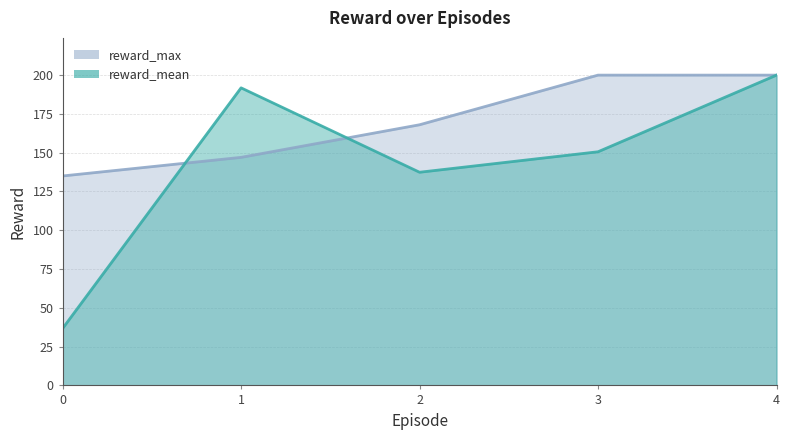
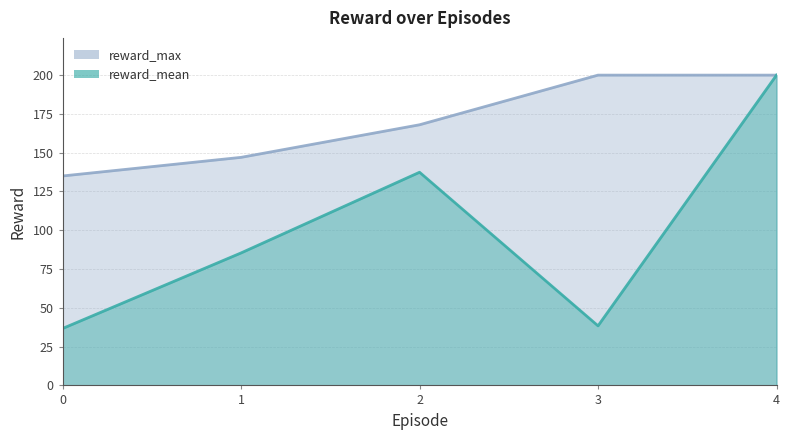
reward_mean, 1: 192 -> 85
reward_mean, 3: 151 -> 38
